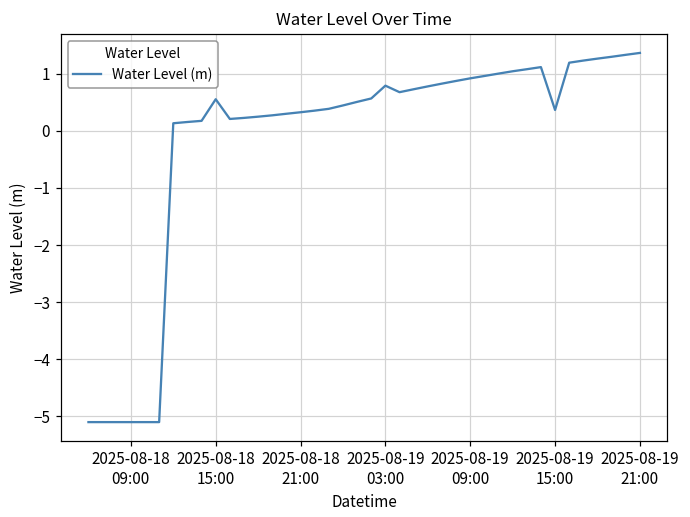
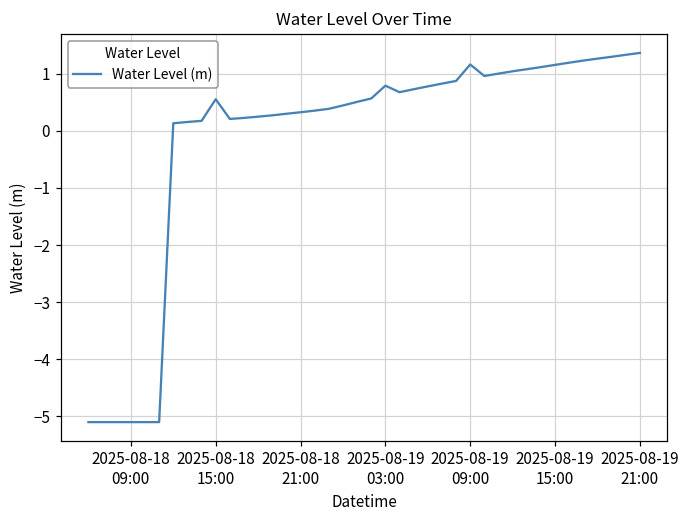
2025-08-19 09:00: 0.9 -> 1.2
2025-08-19 15:00: 0.4 -> 1.2
